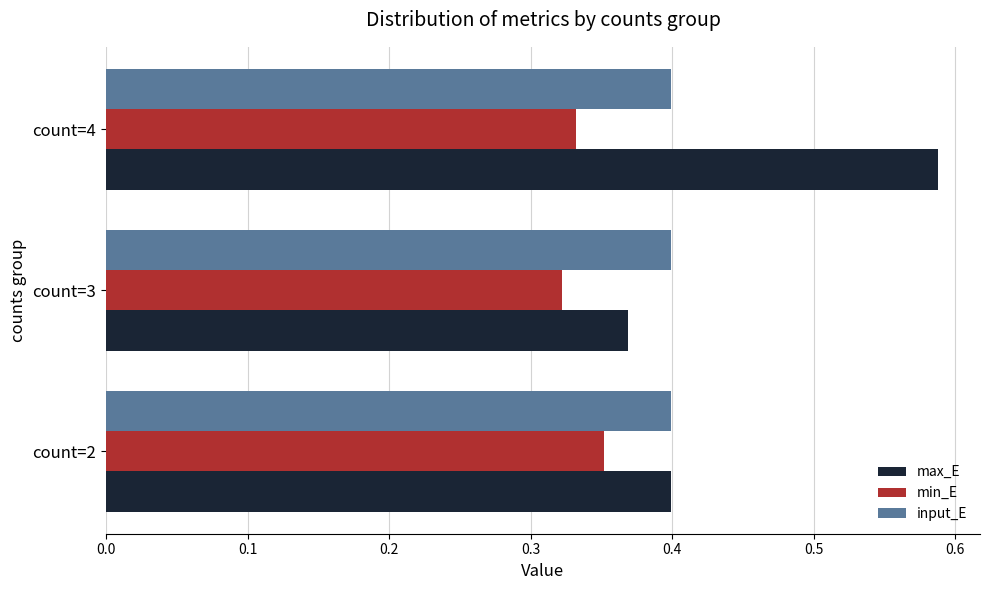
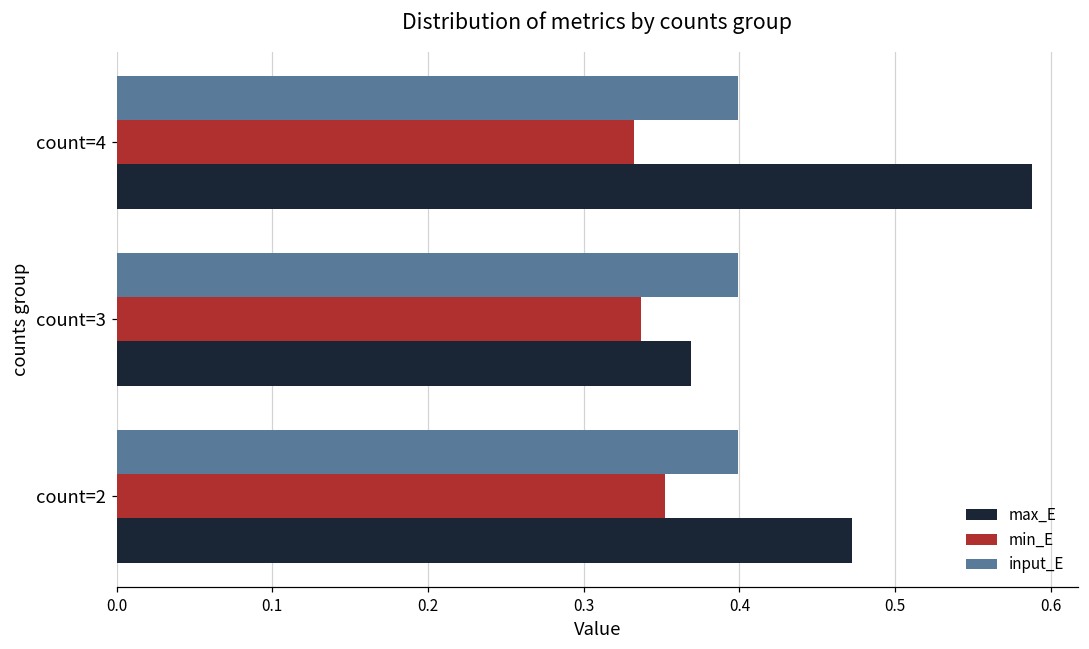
min_E, count=3: 0.322 -> 0.337
max_E, count=2: 0.399 -> 0.472
